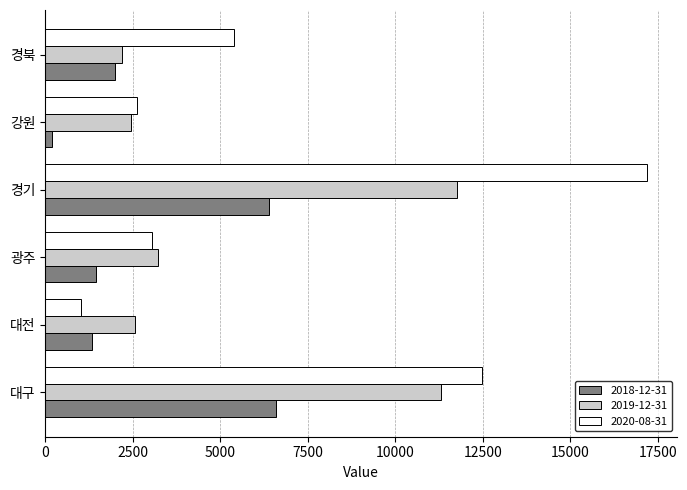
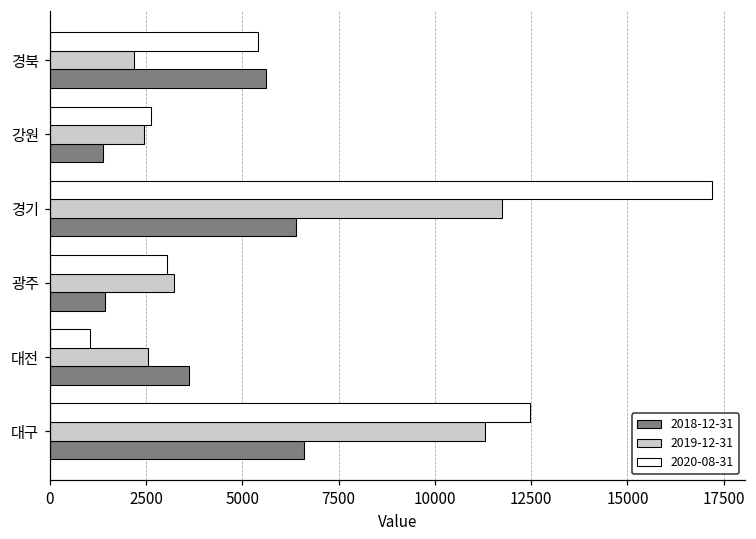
2018-12-31, 경북: 2000 -> 5600
2018-12-31, 강원: 200 -> 1400
2018-12-31, 대전: 1300 -> 3600
